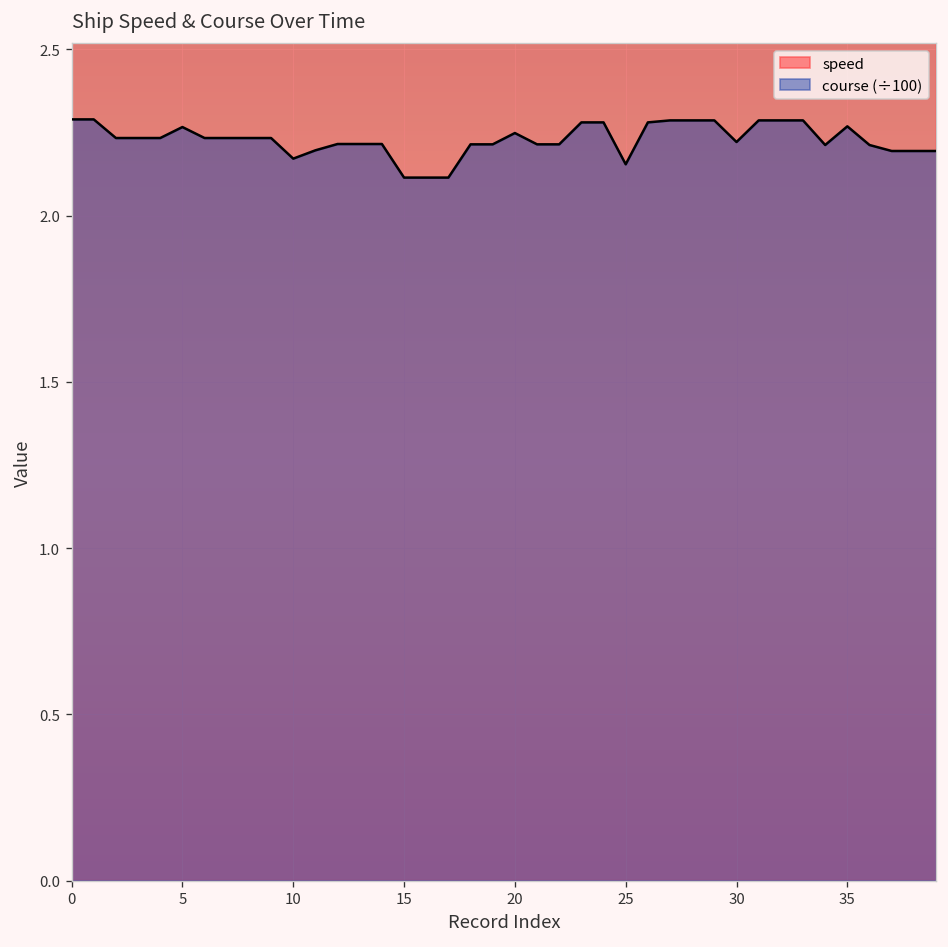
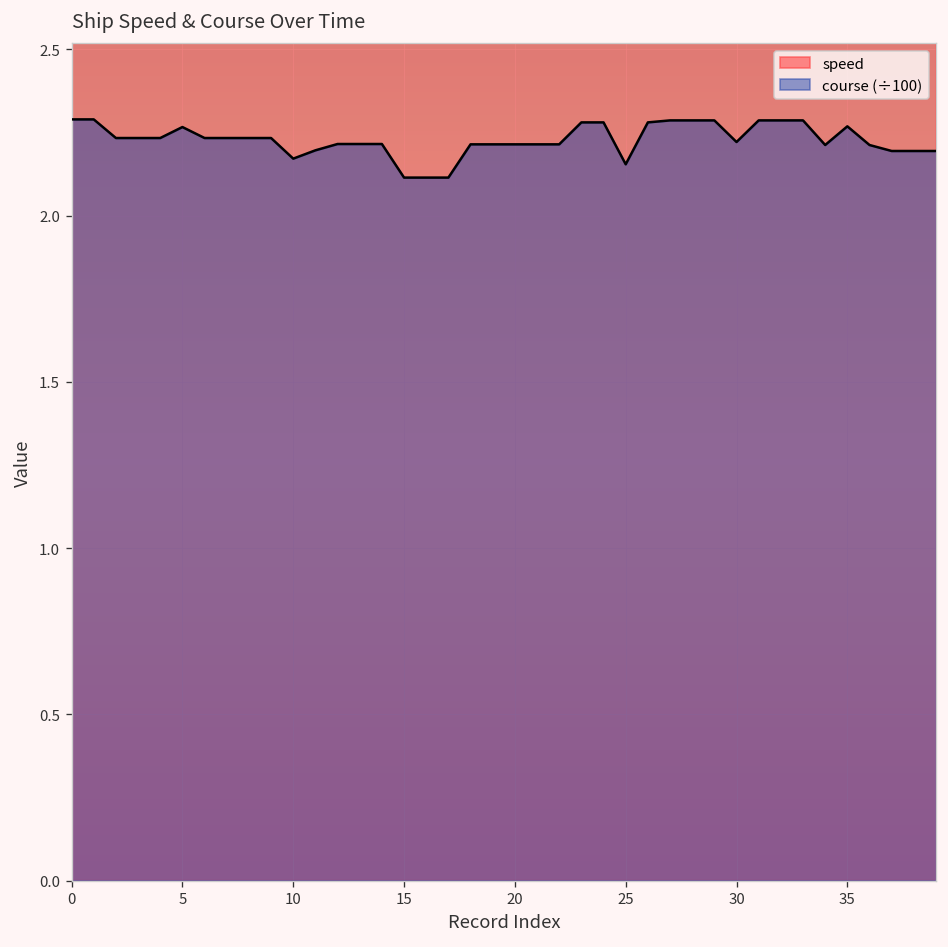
course (÷100), 20: 2.25 -> 2.21
